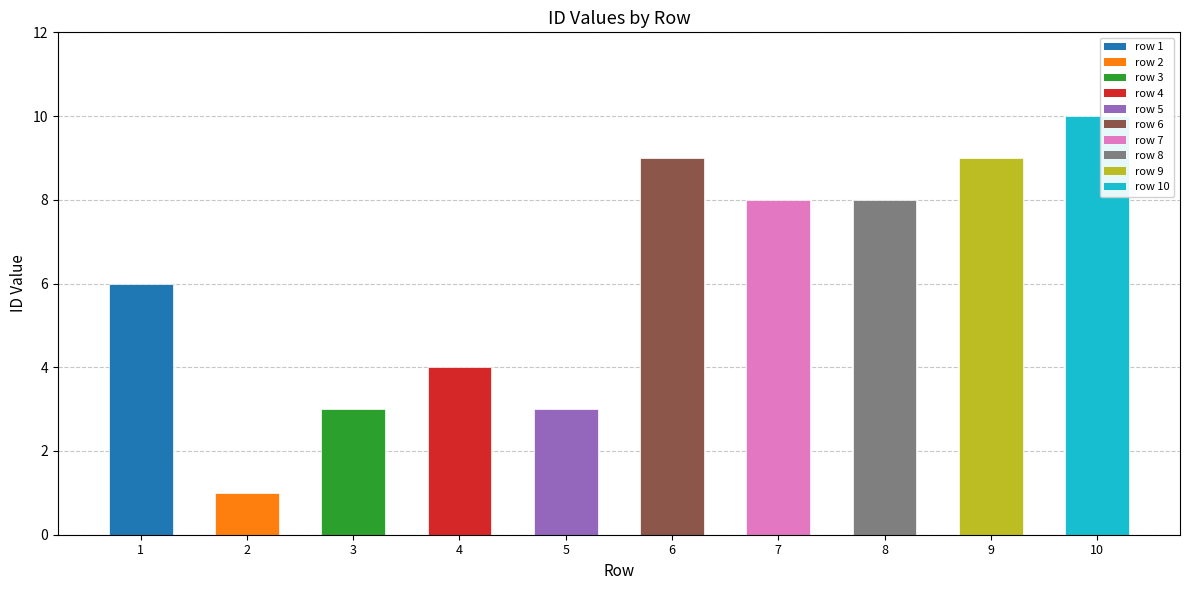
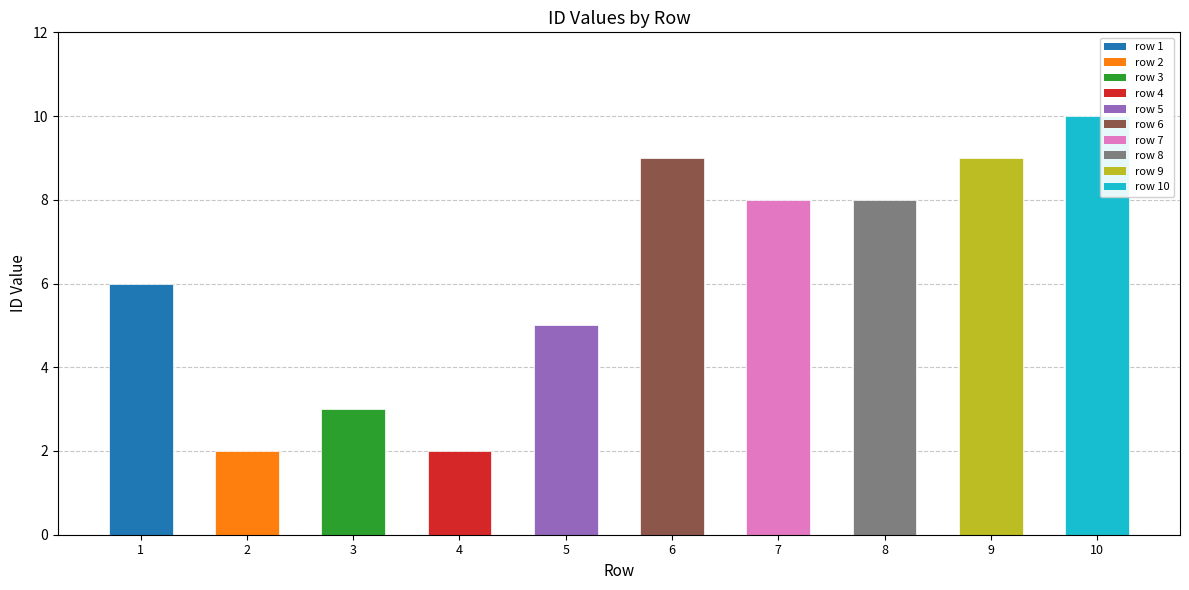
2: 1 -> 2
4: 4 -> 2
5: 3 -> 5
